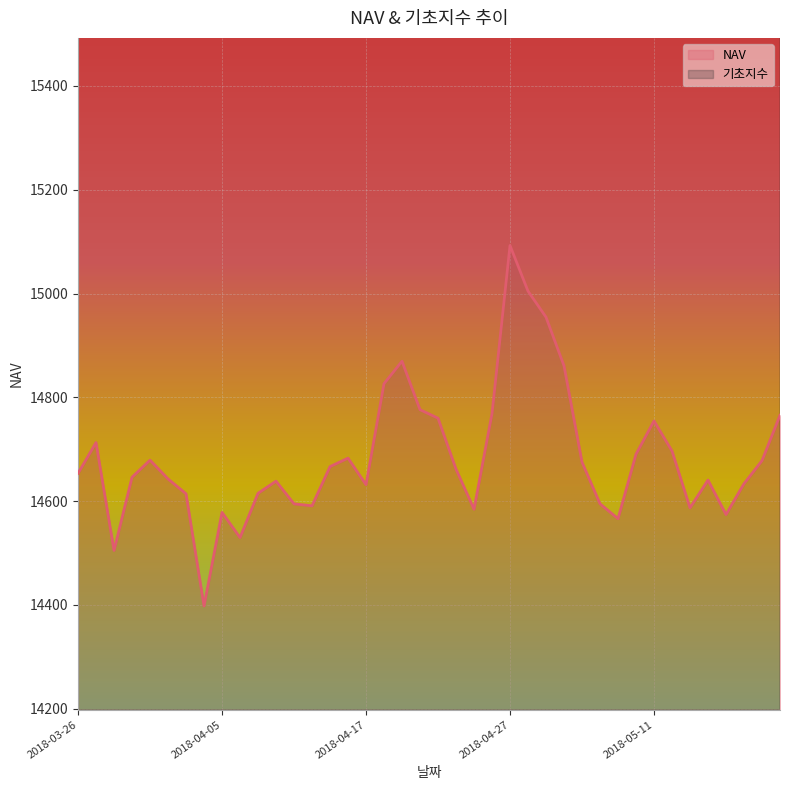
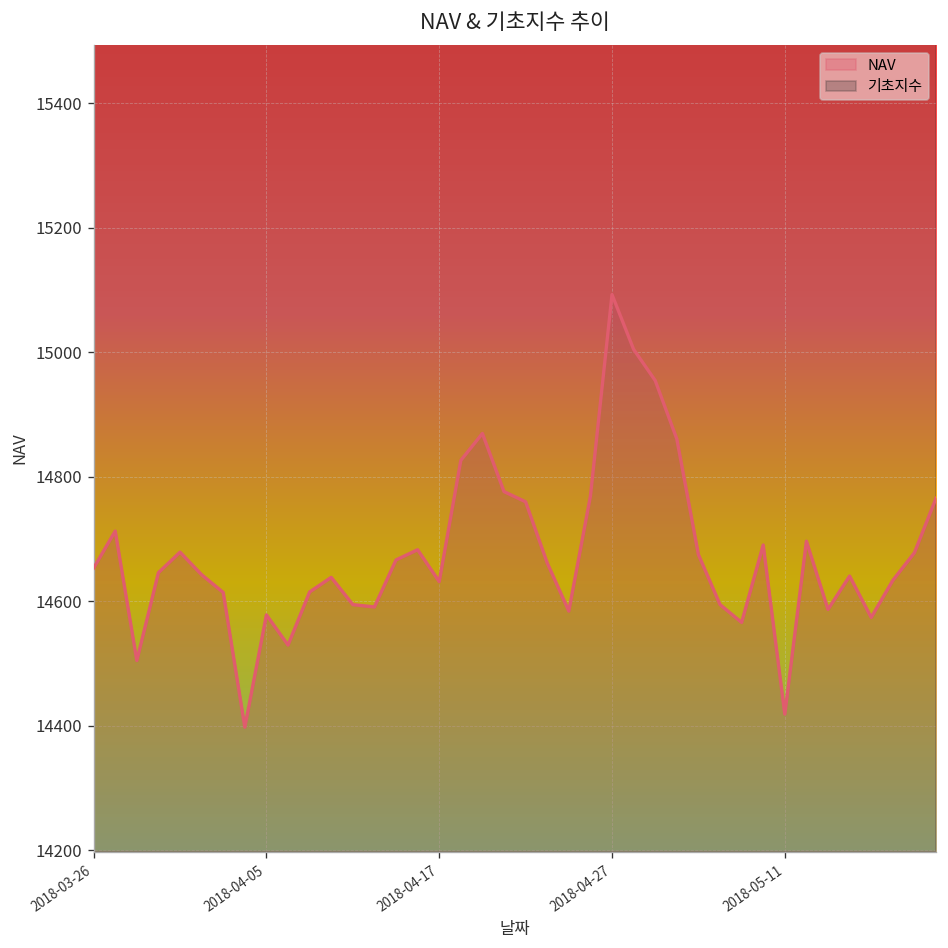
NAV, 2018-05-11: 14750 -> 14420
